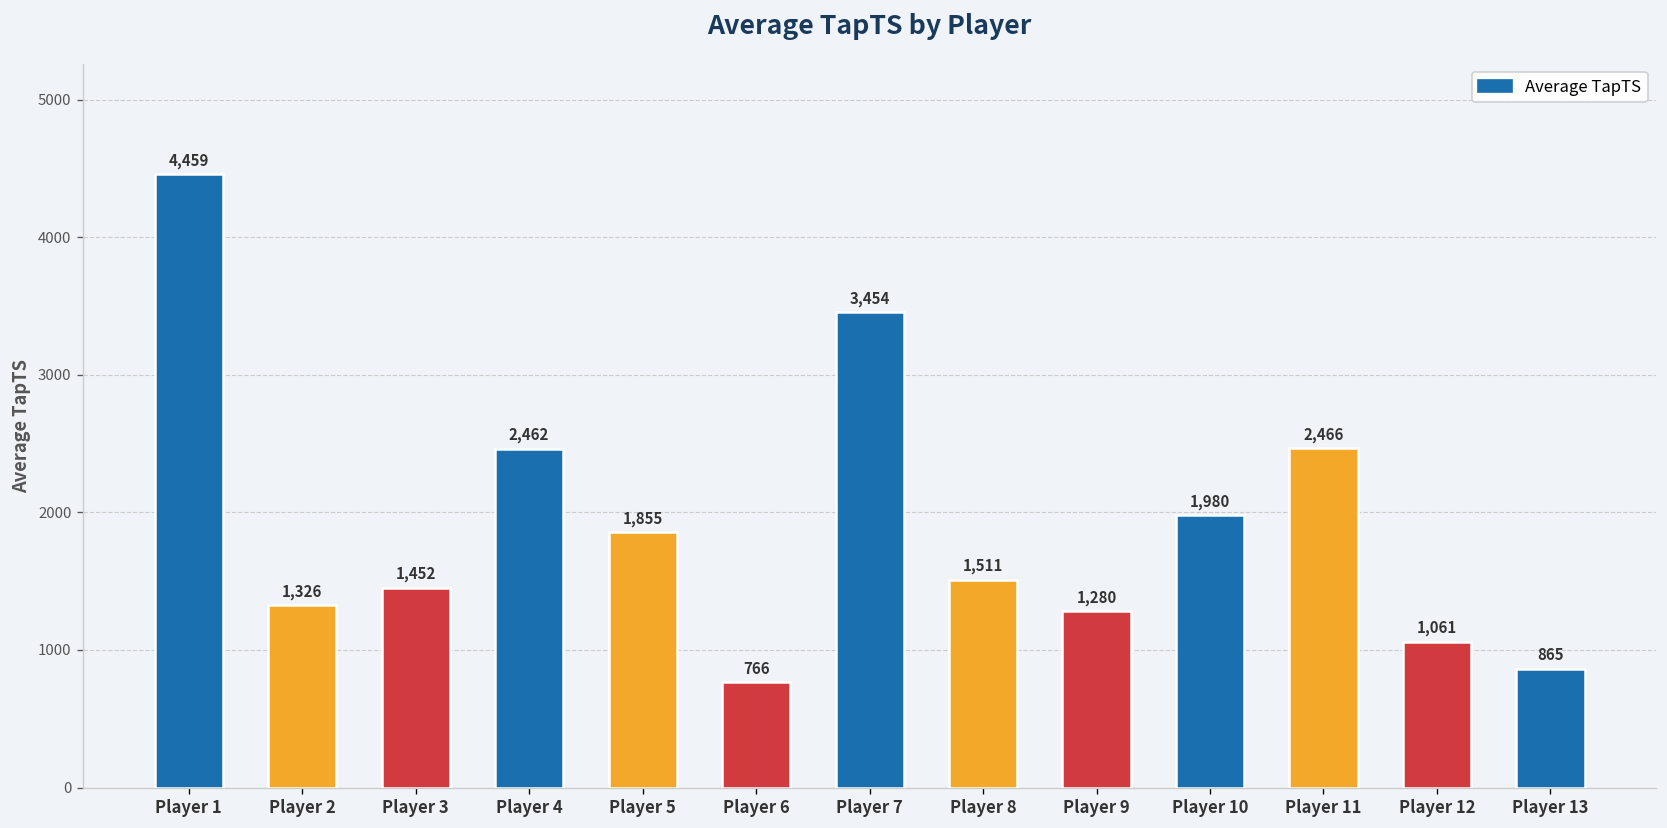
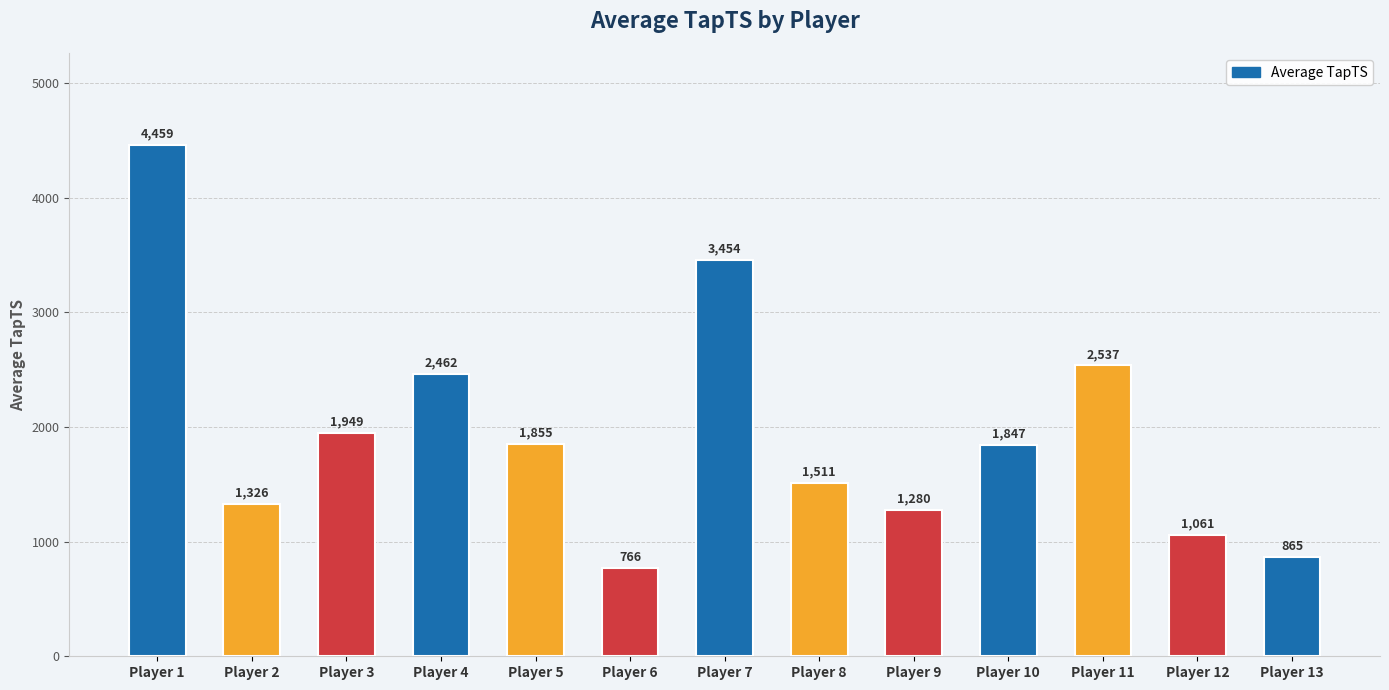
Player 3: 1,452 -> 1,949
Player 10: 1,980 -> 1,847
Player 11: 2,466 -> 2,537
